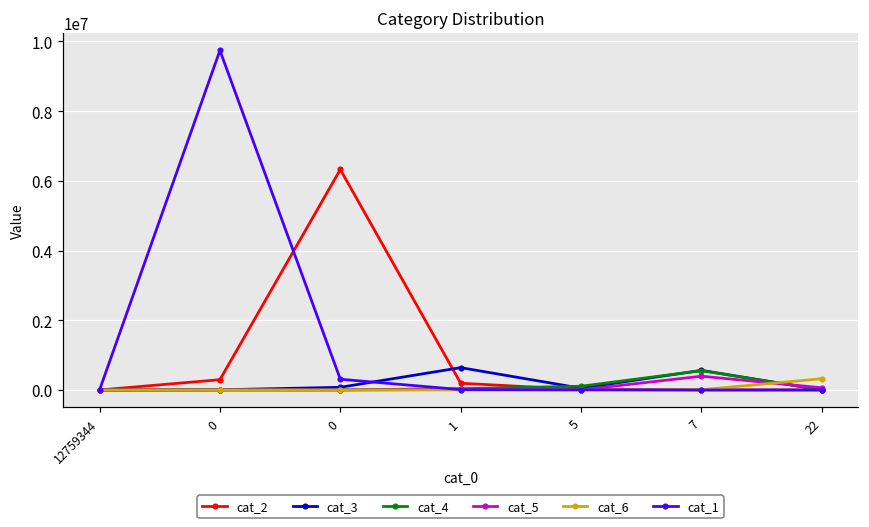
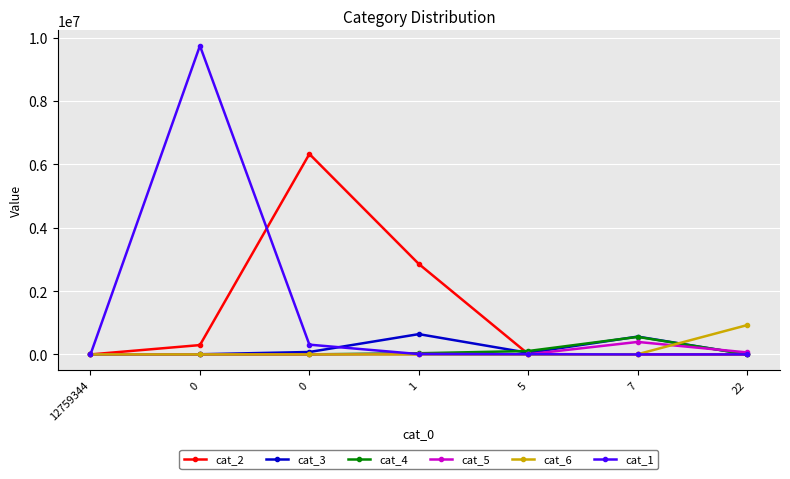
cat_2, 1: 200000 -> 2900000
cat_6, 22: 300000 -> 900000
